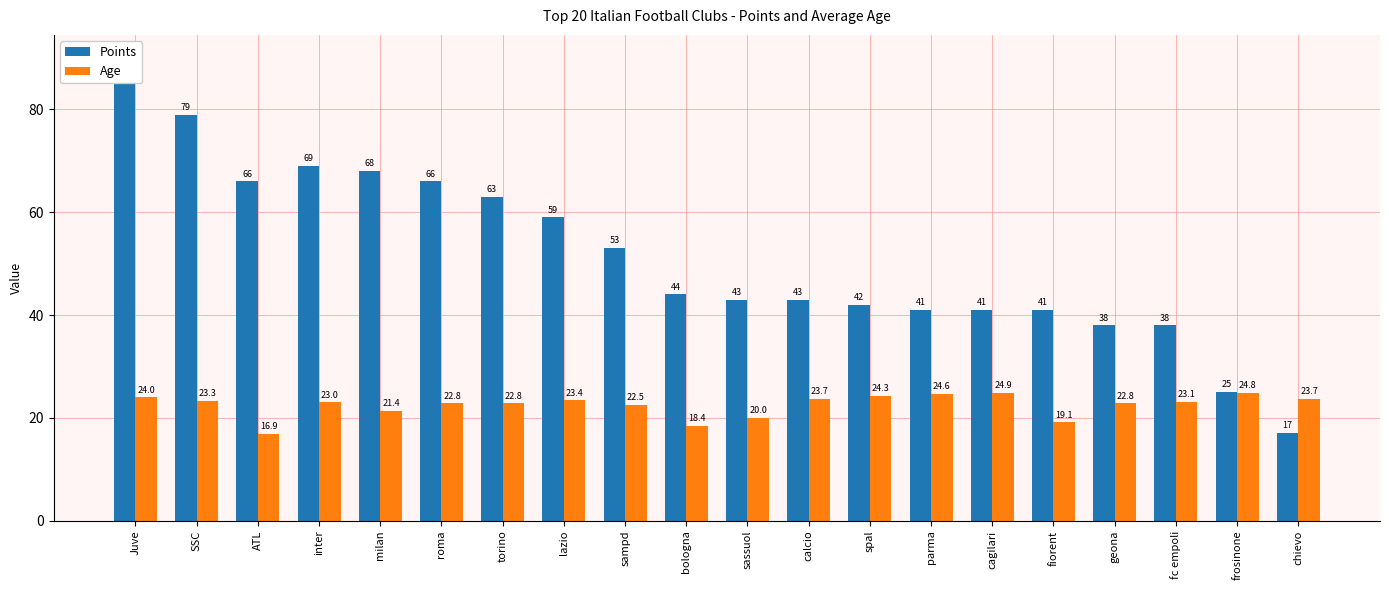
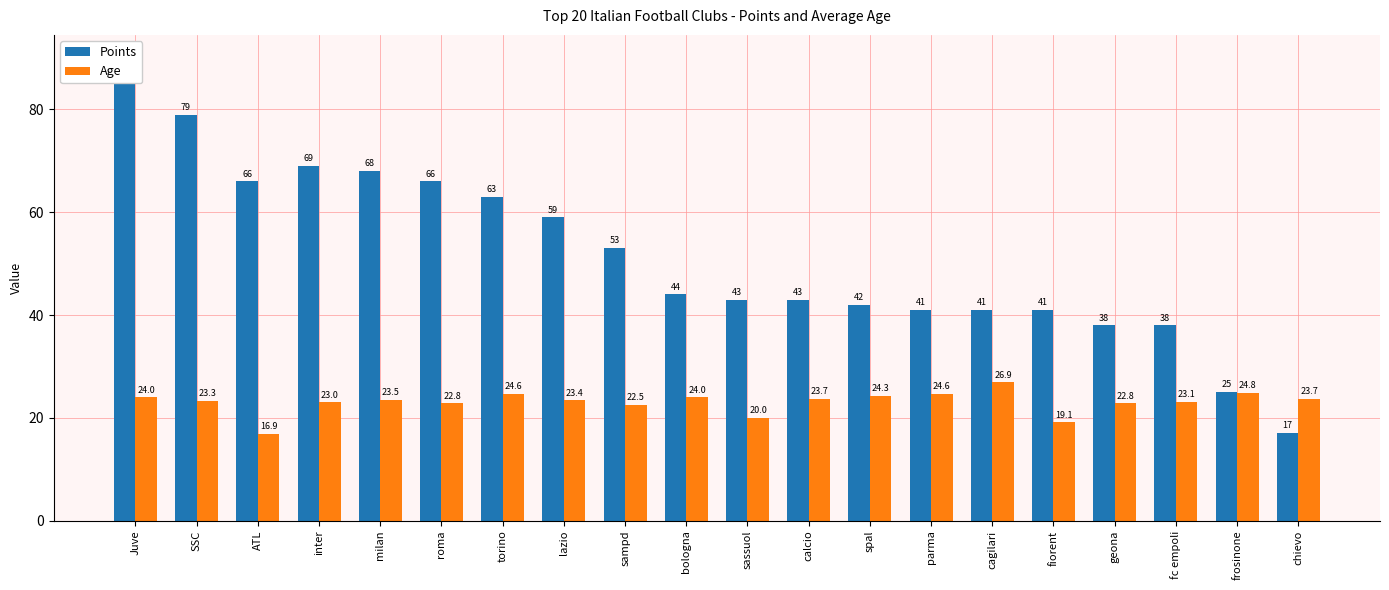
Age, milan: 21.4 -> 23.5
Age, torino: 22.8 -> 24.6
Age, bologna: 18.4 -> 24.0
Age, cagilari: 24.9 -> 26.9
